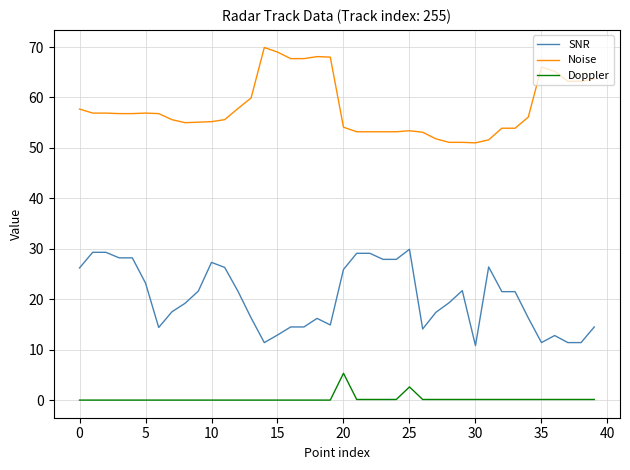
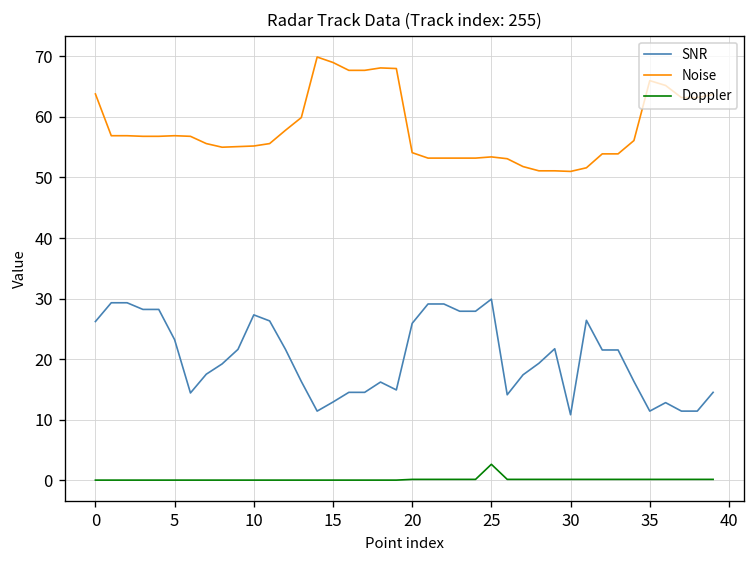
Noise, 0: 58 -> 64
Doppler, 20: 5 -> 0
